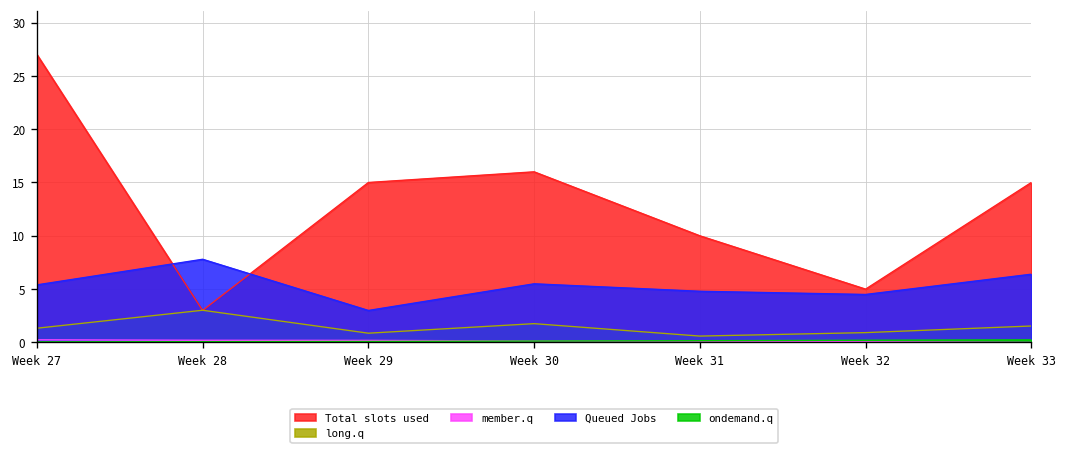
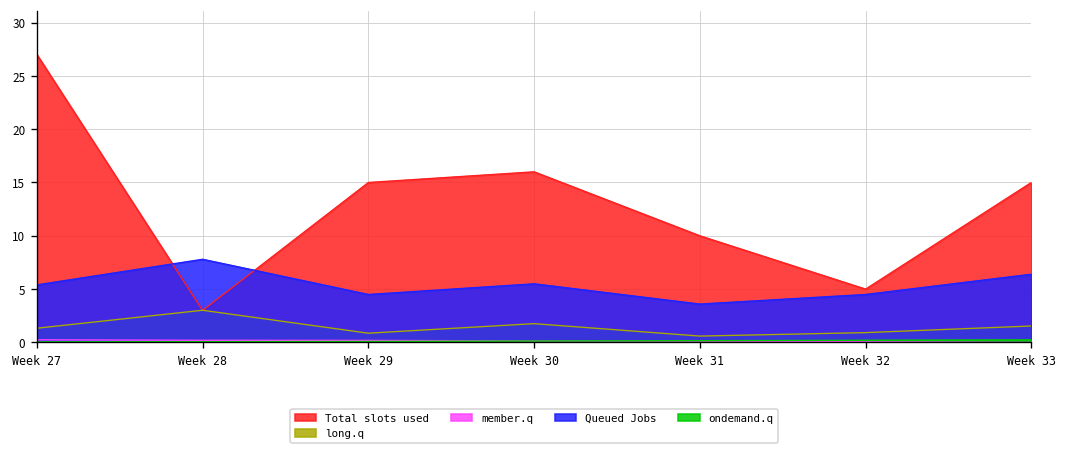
Queued Jobs, Week 29: 3 -> 5
Queued Jobs, Week 31: 5 -> 4
